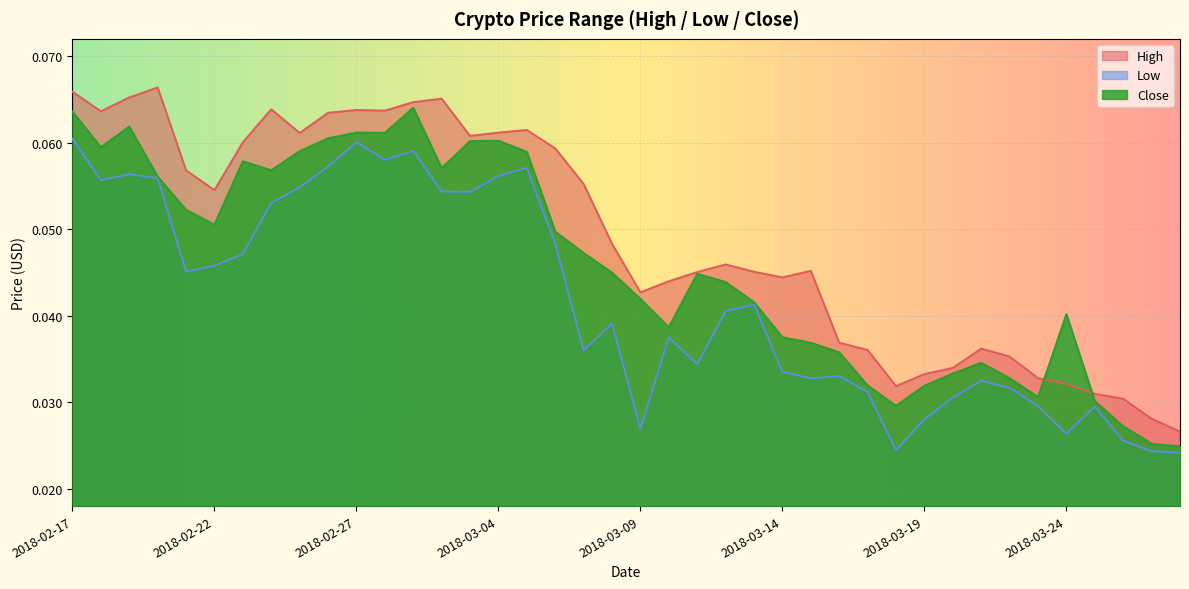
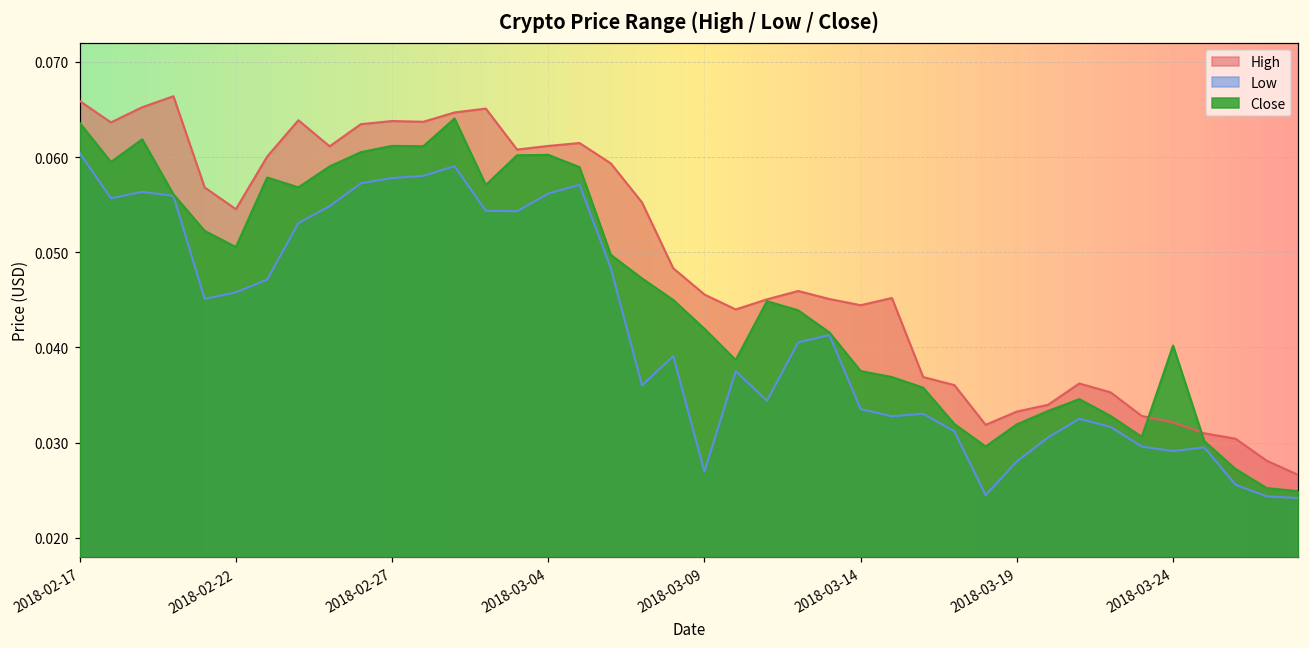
Low, 2018-02-27: 0.060 -> 0.058
High, 2018-03-09: 0.043 -> 0.046
Low, 2018-03-24: 0.026 -> 0.029
